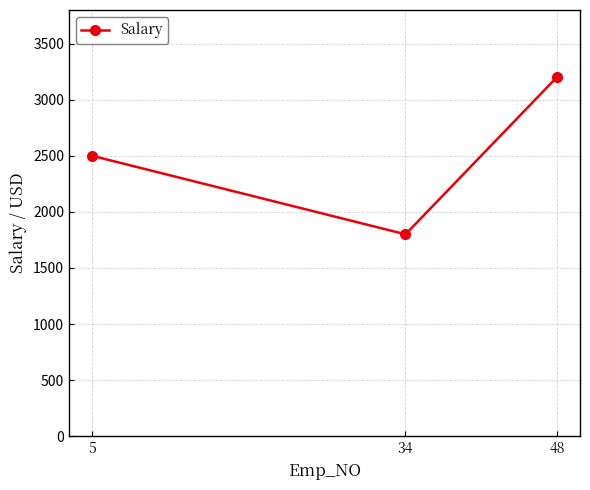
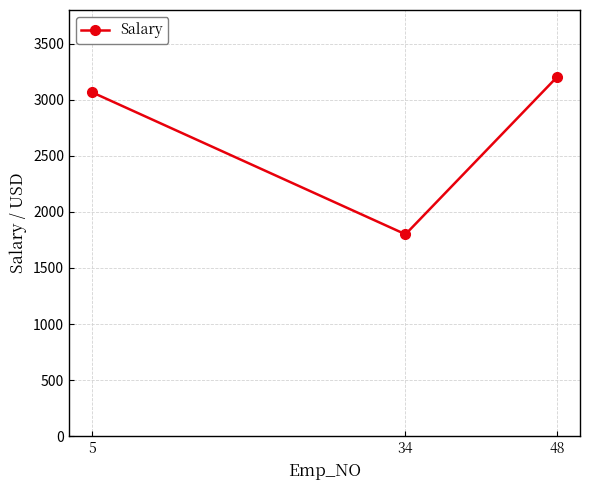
5: 2500 -> 3070
